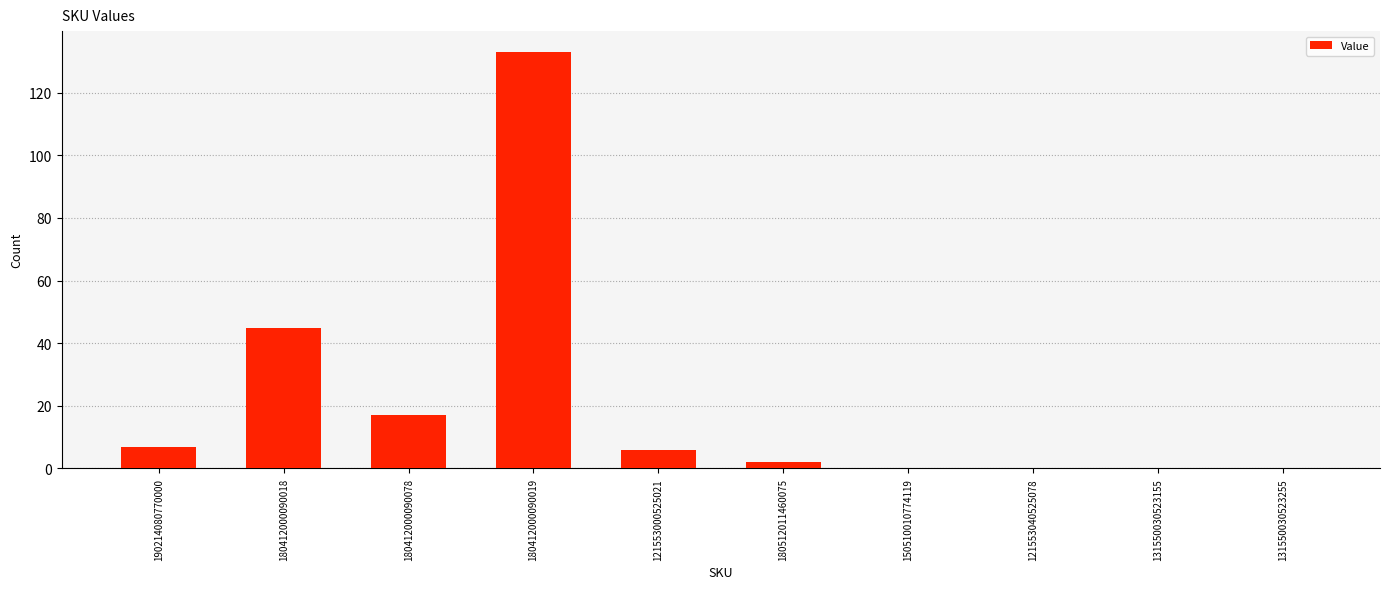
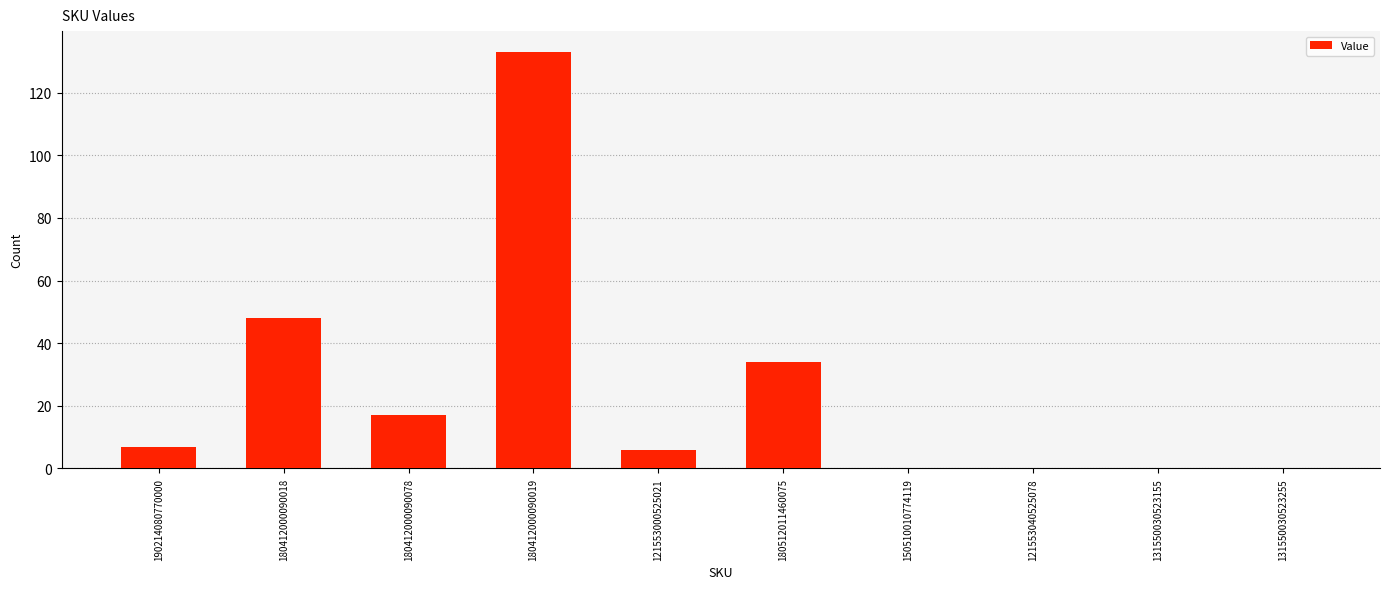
180412000090018: 45 -> 48
180512011460075: 2 -> 34
